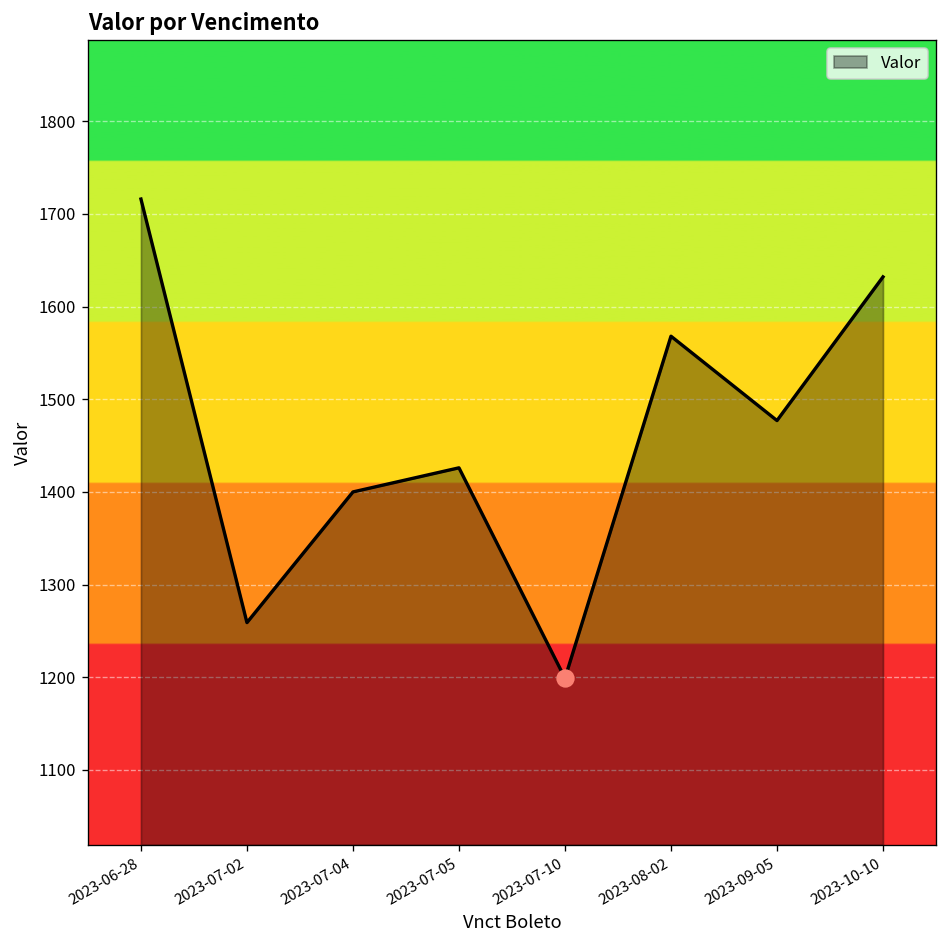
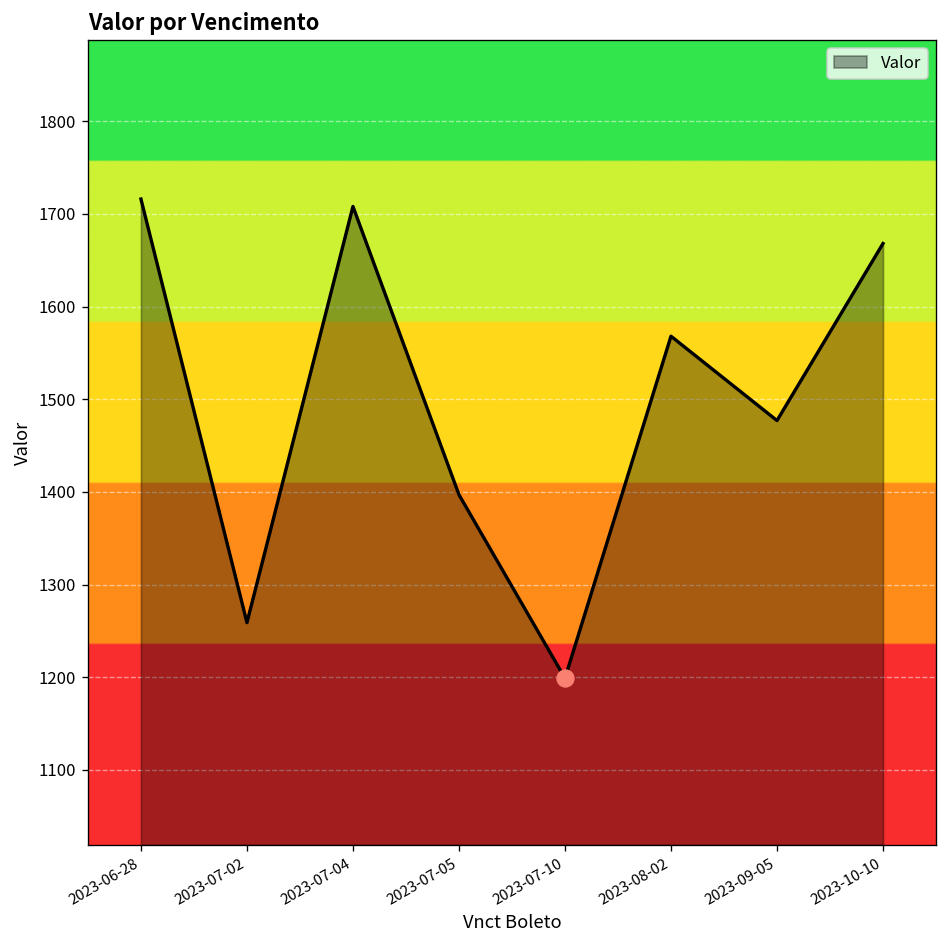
Valor, 2023-07-04: 1400 -> 1710
Valor, 2023-07-05: 1430 -> 1400
Valor, 2023-10-10: 1630 -> 1670
